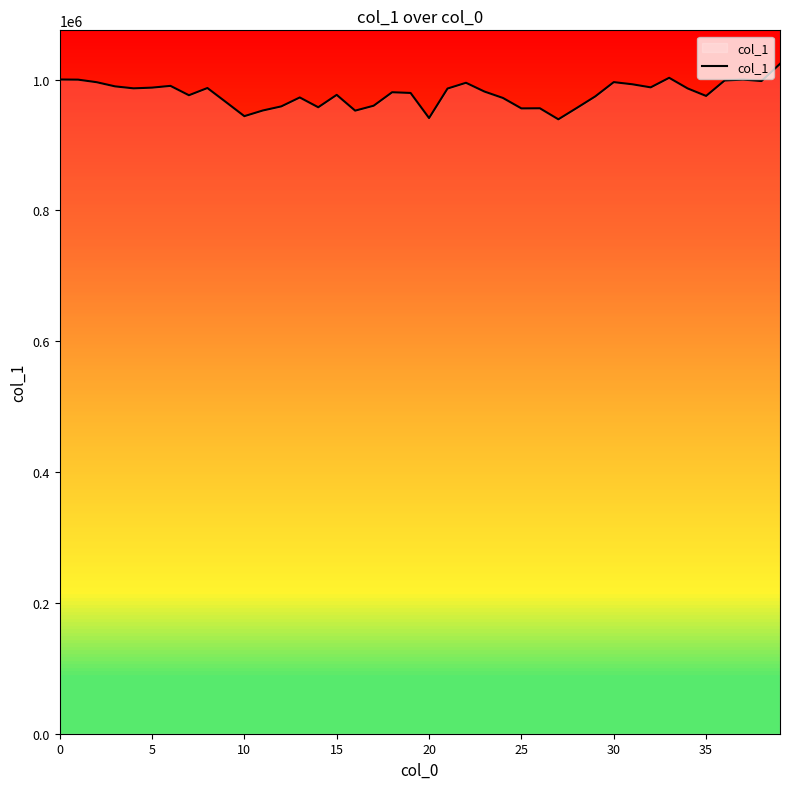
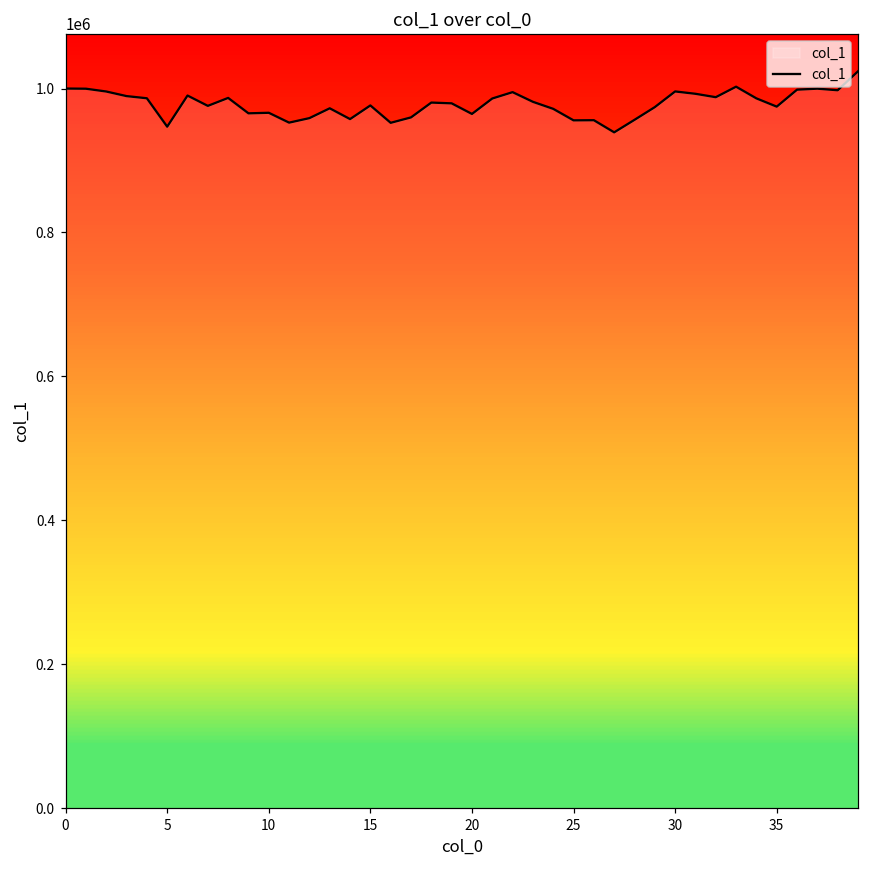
5: 990000 -> 950000
10: 940000 -> 970000
20: 940000 -> 960000
